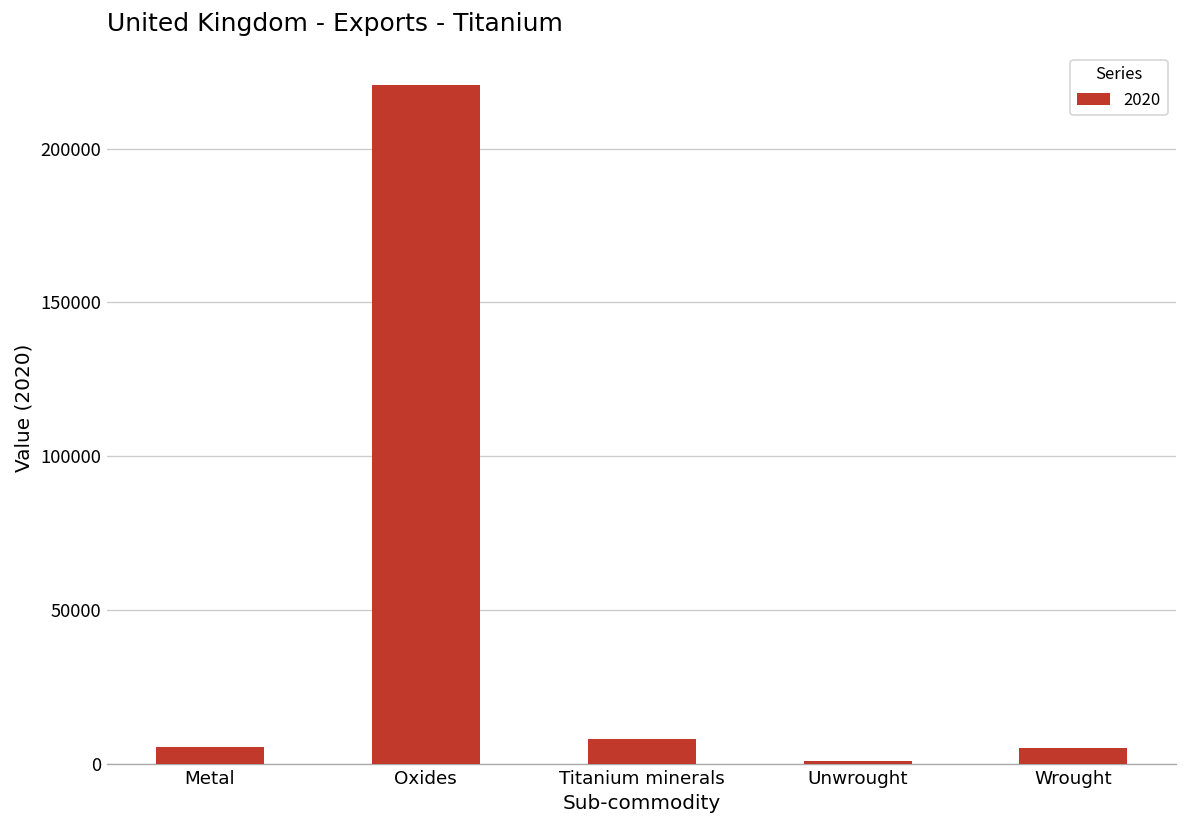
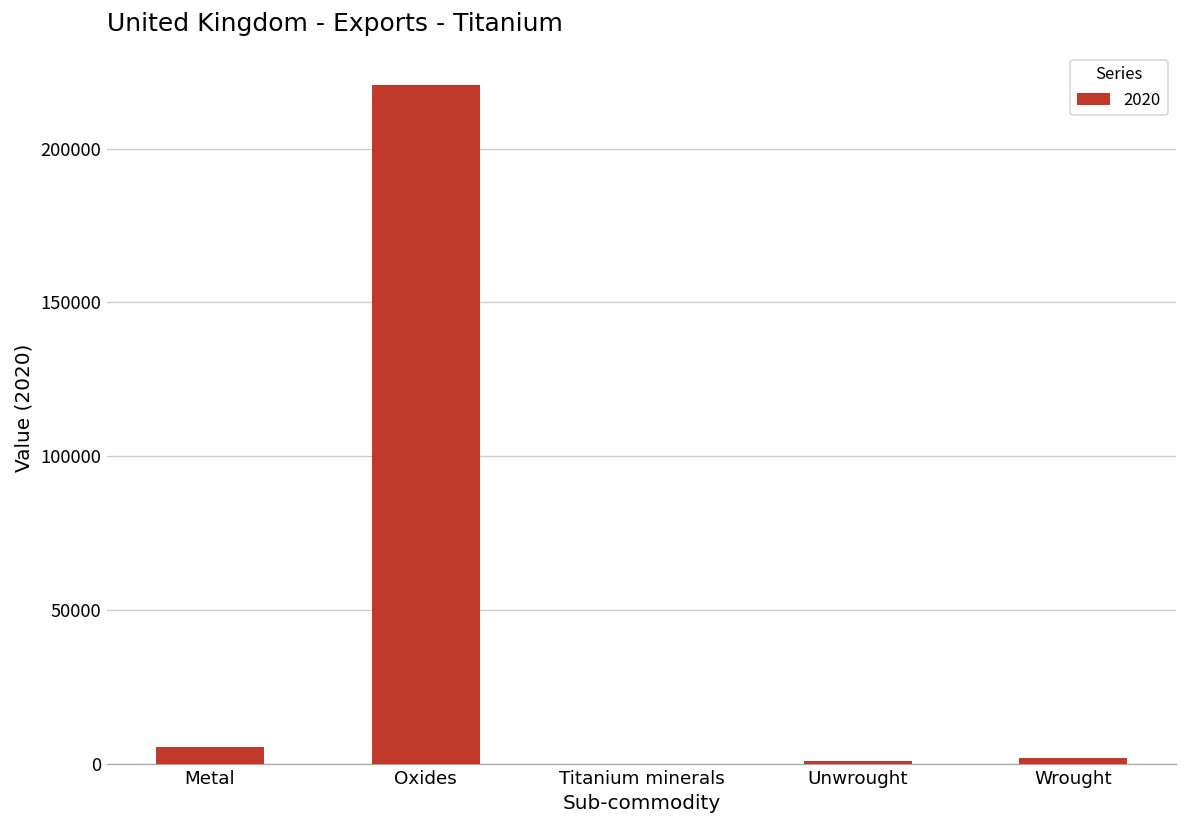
Titanium minerals: 8000 -> 0
Wrought: 5000 -> 2000
